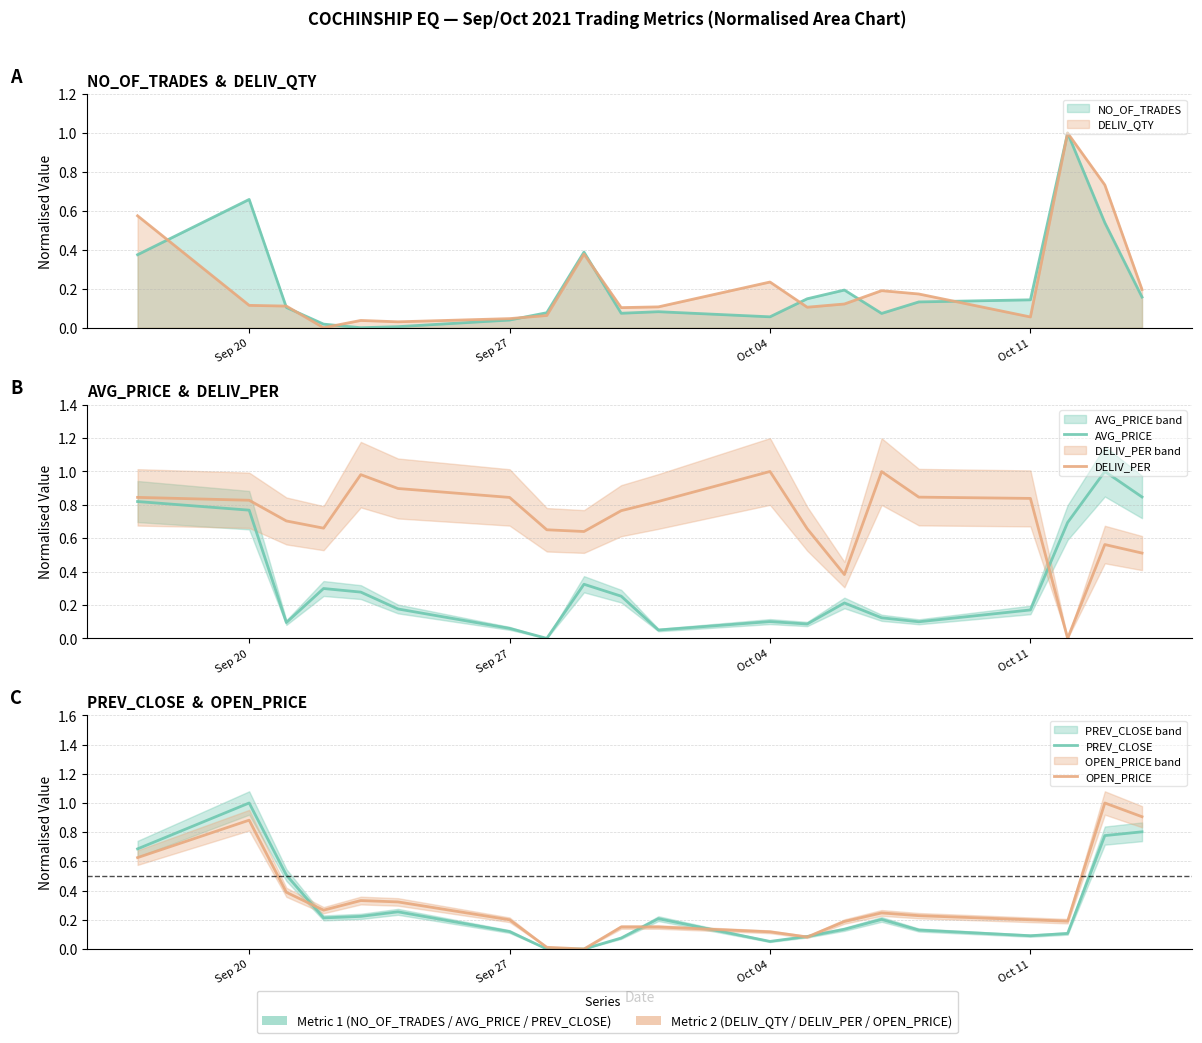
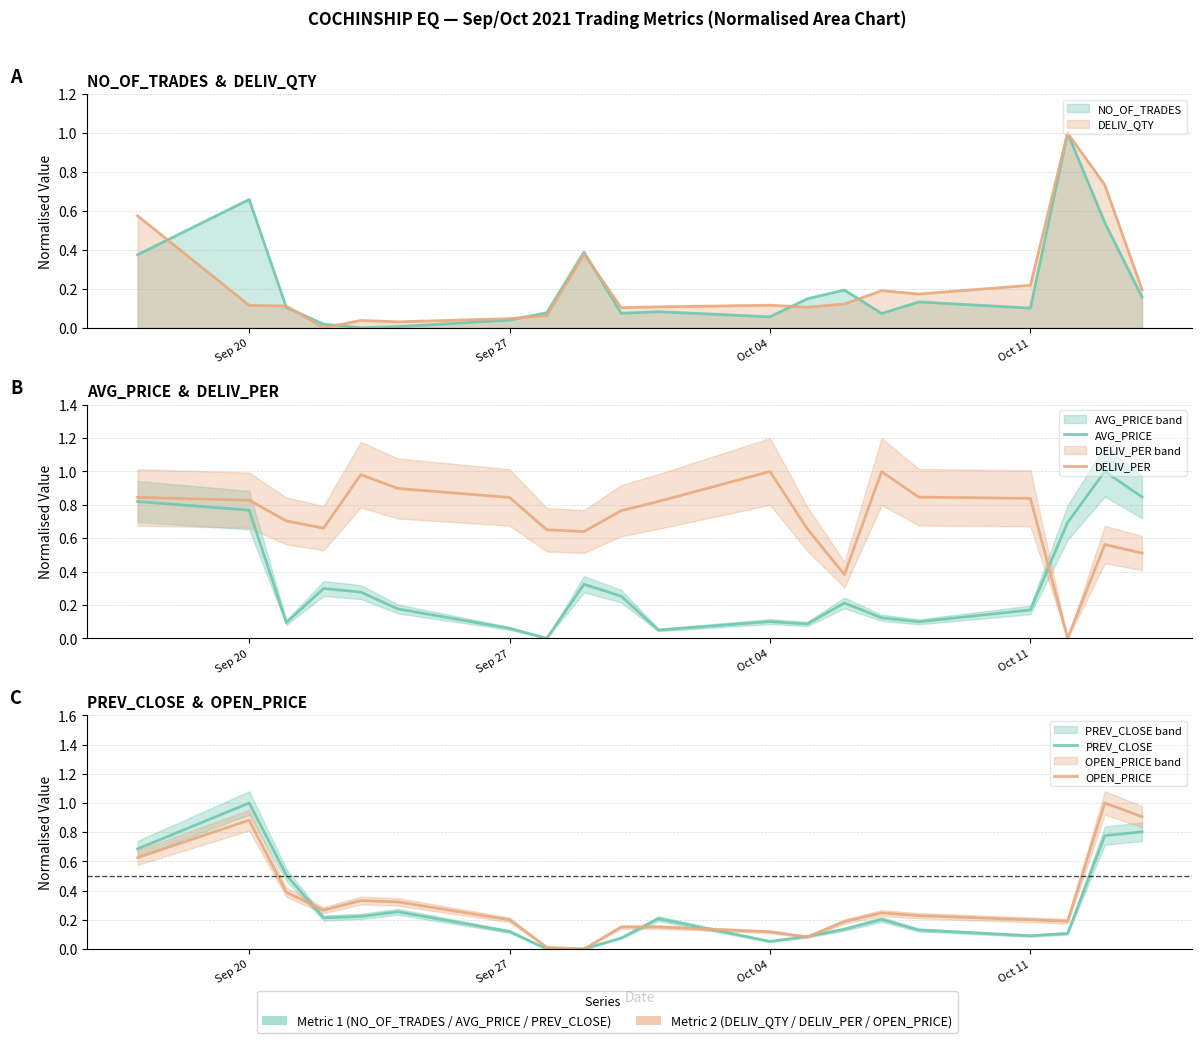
NO_OF_TRADES & DELIV_QTY, DELIV_QTY, Oct 04: 0.23 -> 0.12
NO_OF_TRADES & DELIV_QTY, NO_OF_TRADES, Oct 11: 0.14 -> 0.10
NO_OF_TRADES & DELIV_QTY, DELIV_QTY, Oct 11: 0.06 -> 0.22
